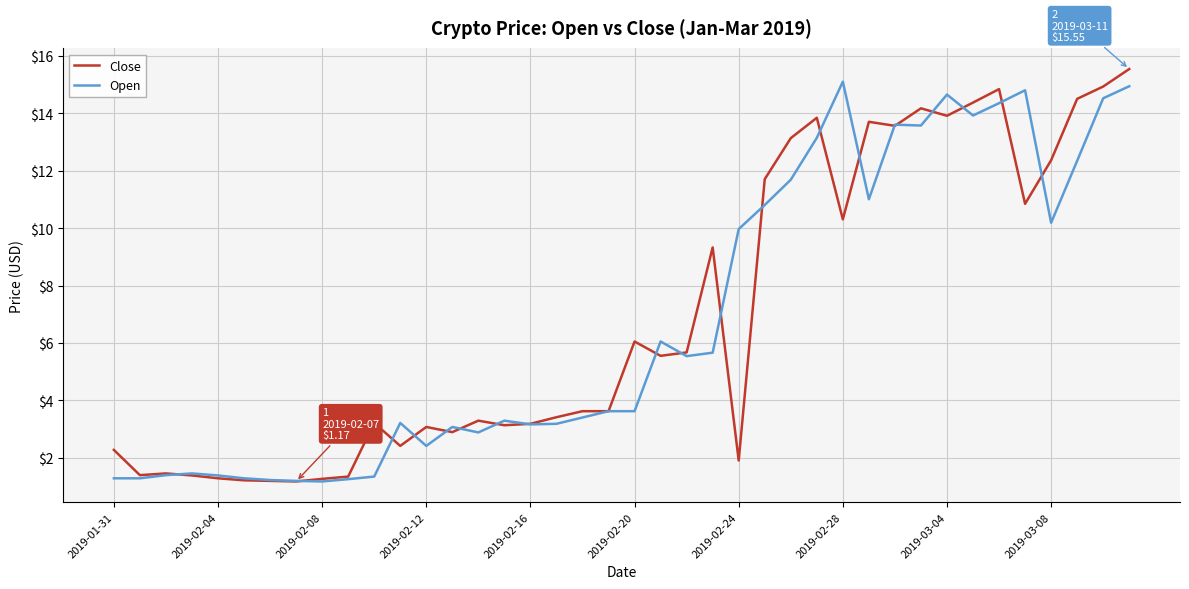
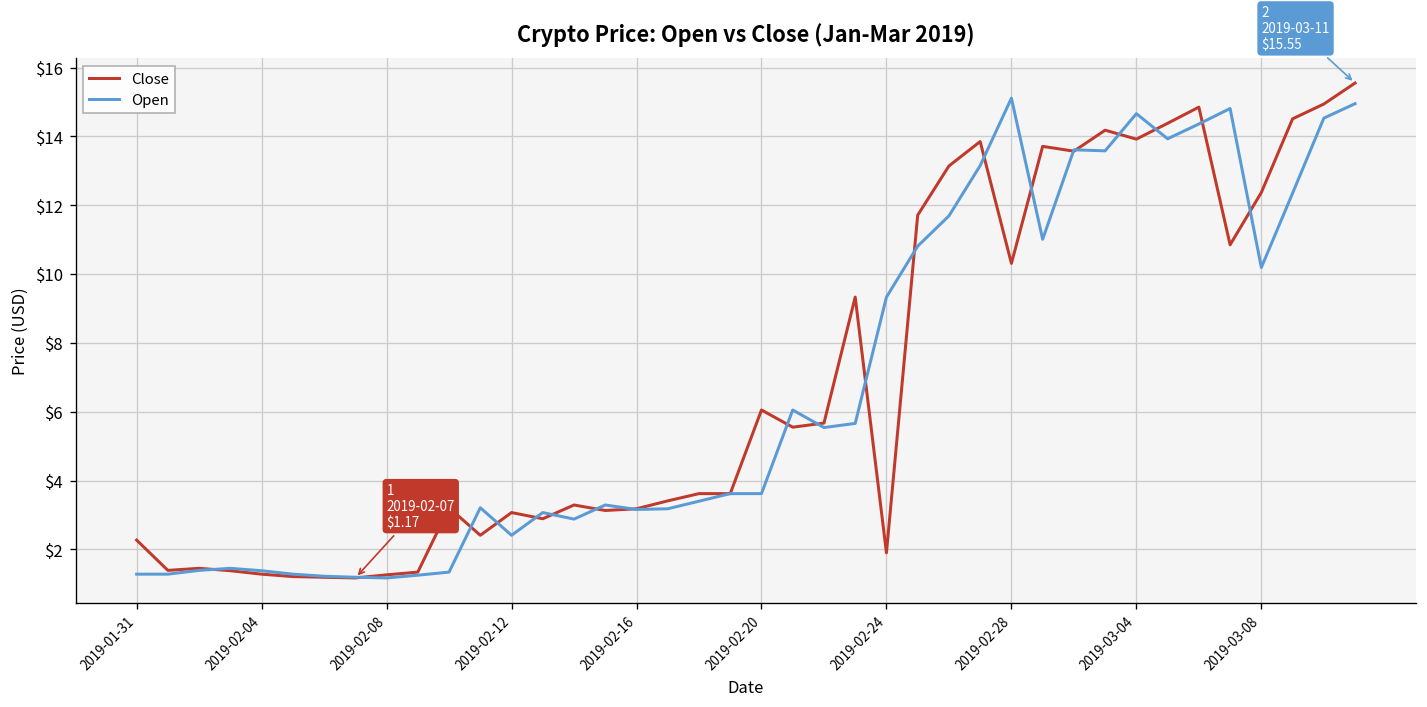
Open, 2019-02-24: $10.0 -> $9.3
